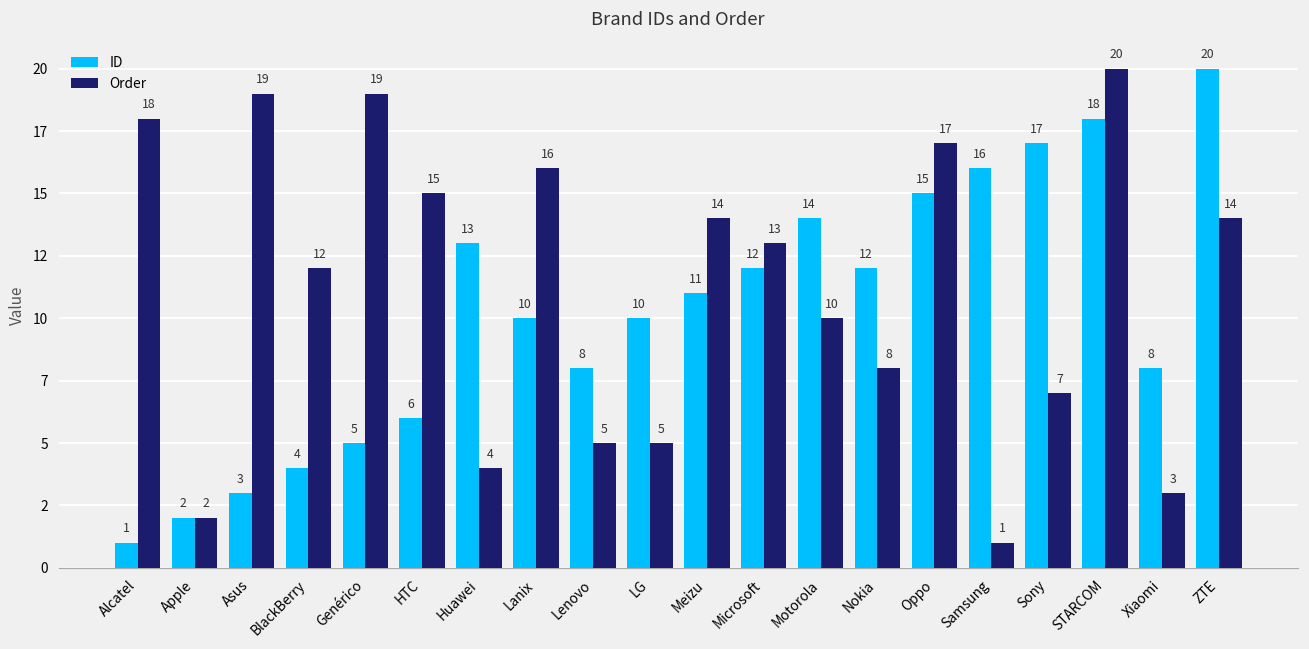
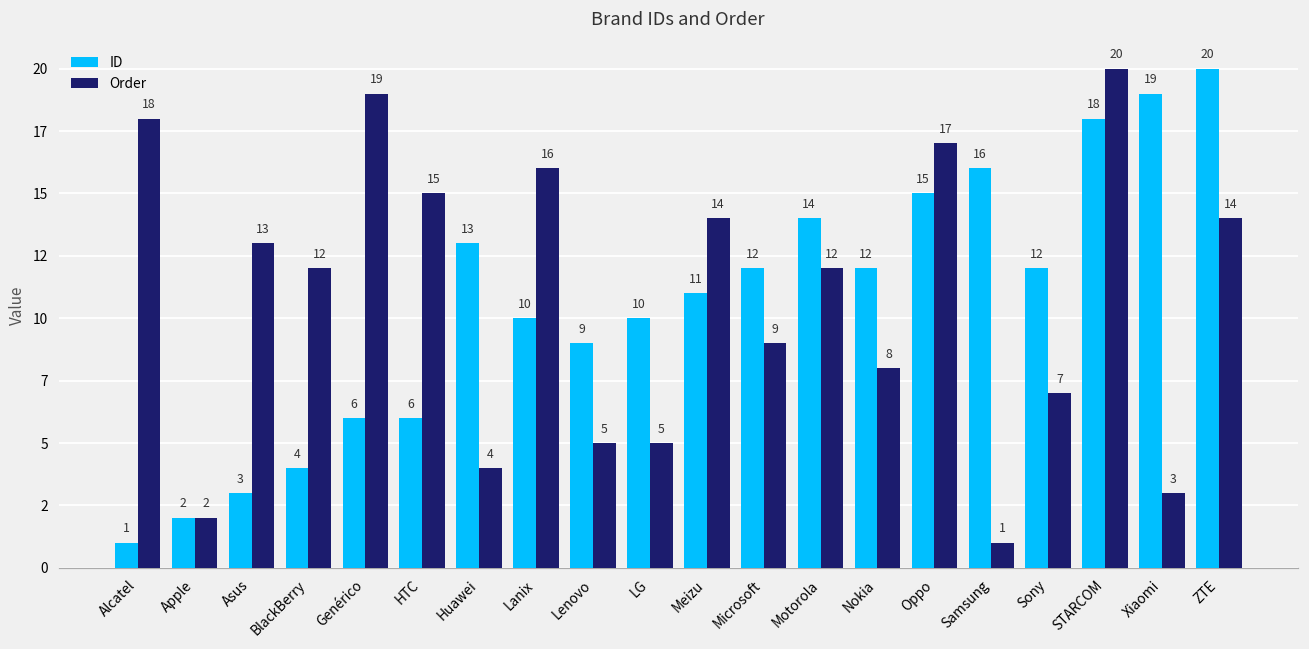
Order, Asus: 19 -> 13
ID, Genérico: 5 -> 6
ID, Lenovo: 8 -> 9
Order, Microsoft: 13 -> 9
Order, Motorola: 10 -> 12
ID, Sony: 17 -> 12
ID, Xiaomi: 8 -> 19
